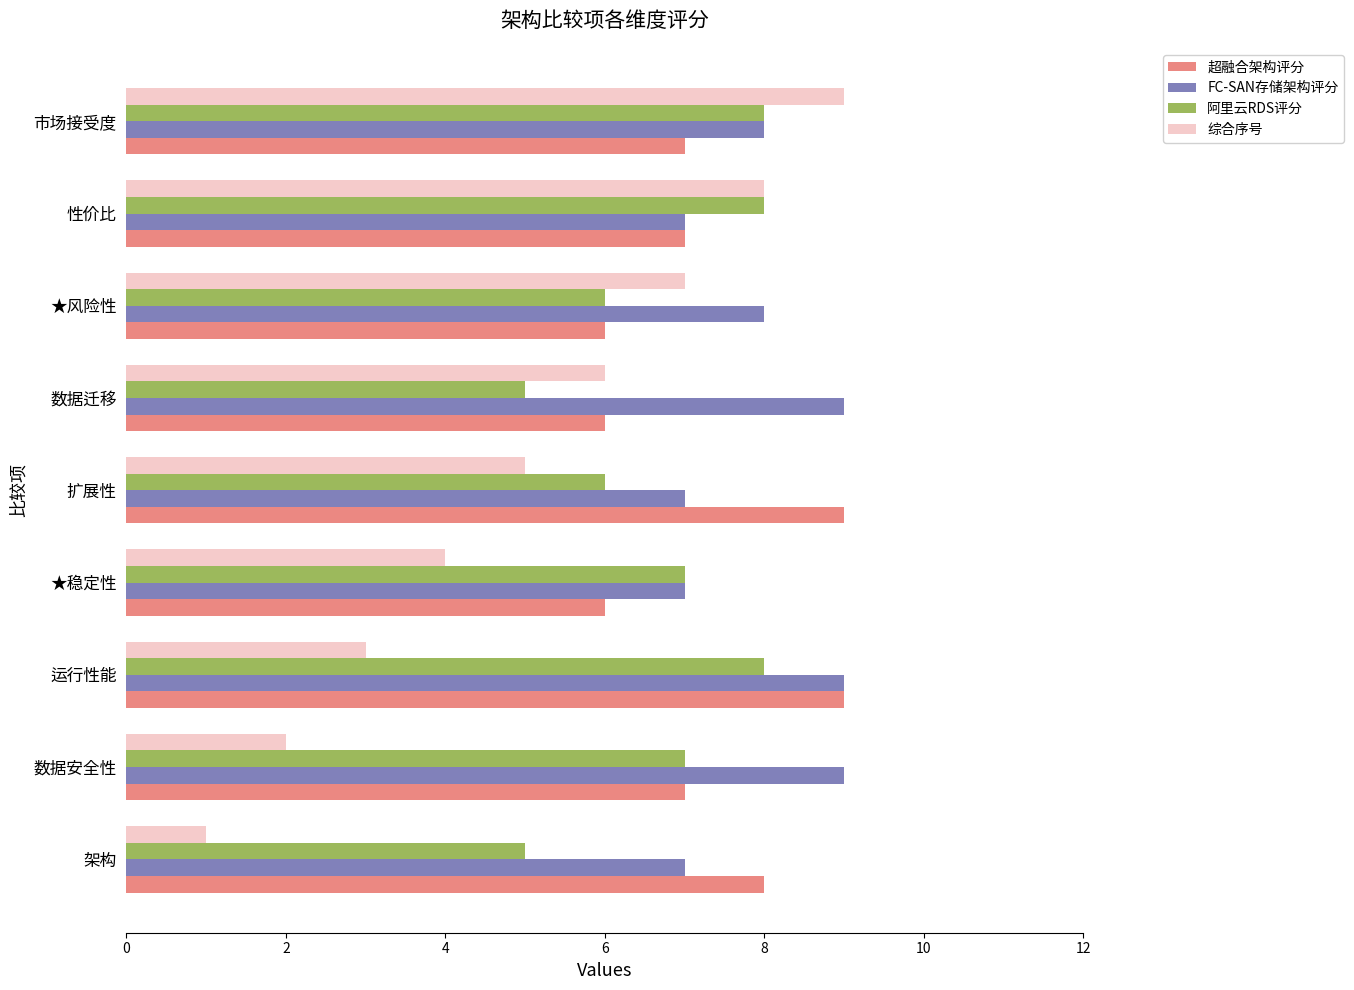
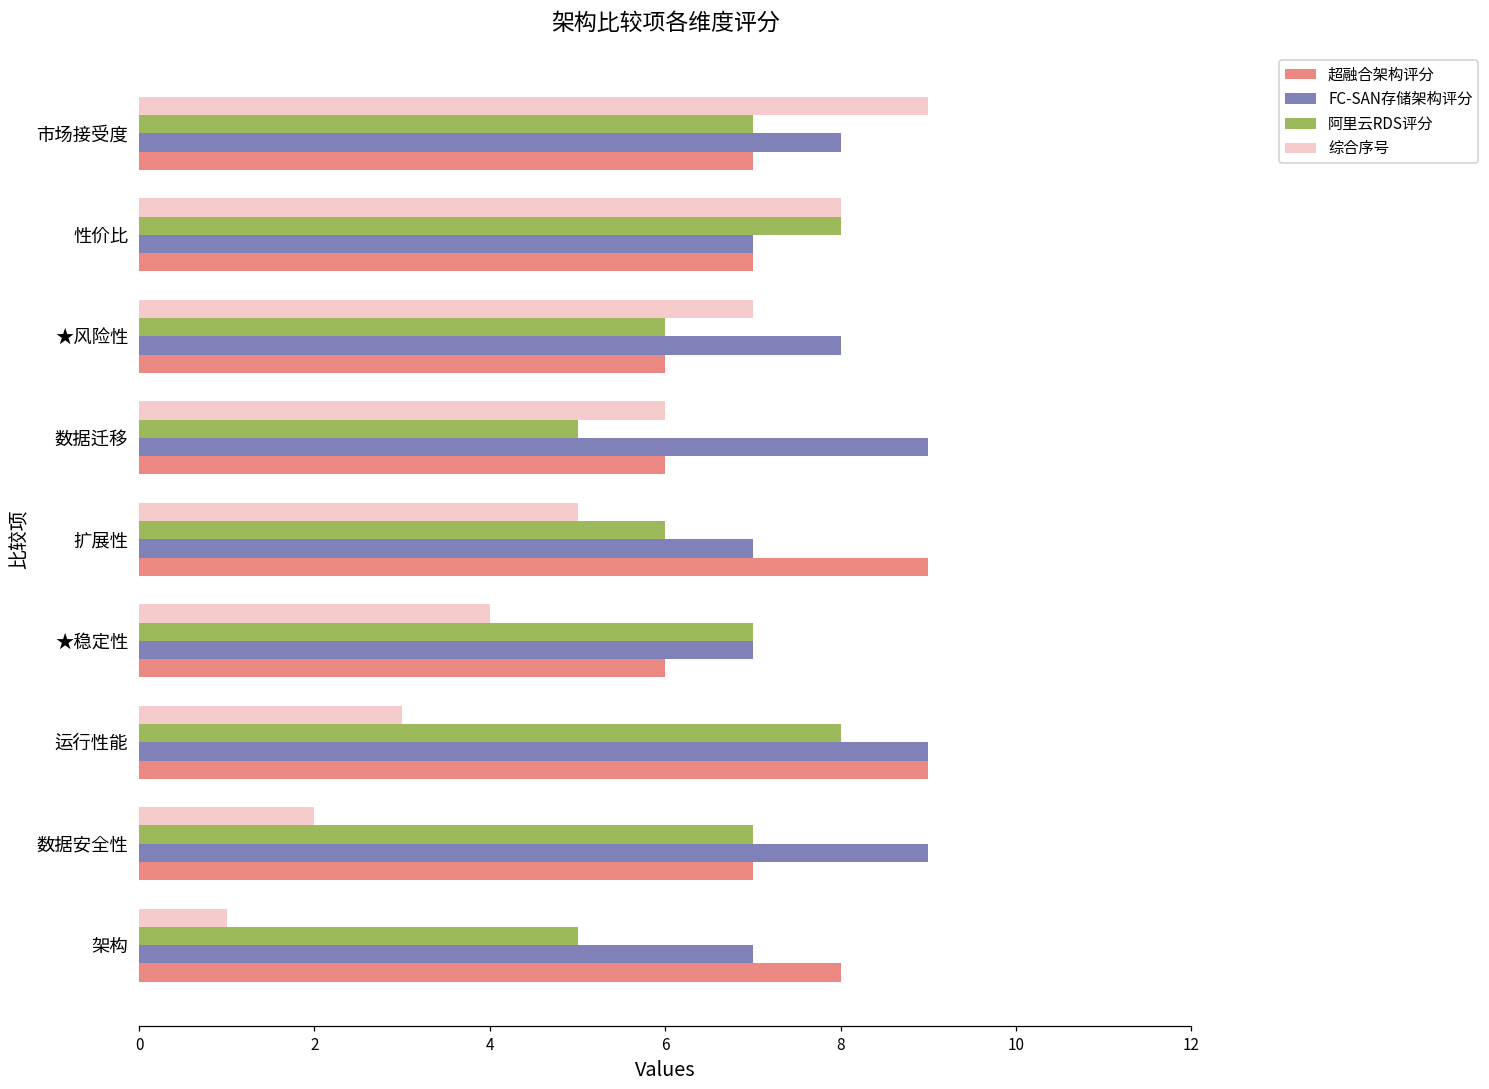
阿里云RDS评分, 市场接受度: 8 -> 7
